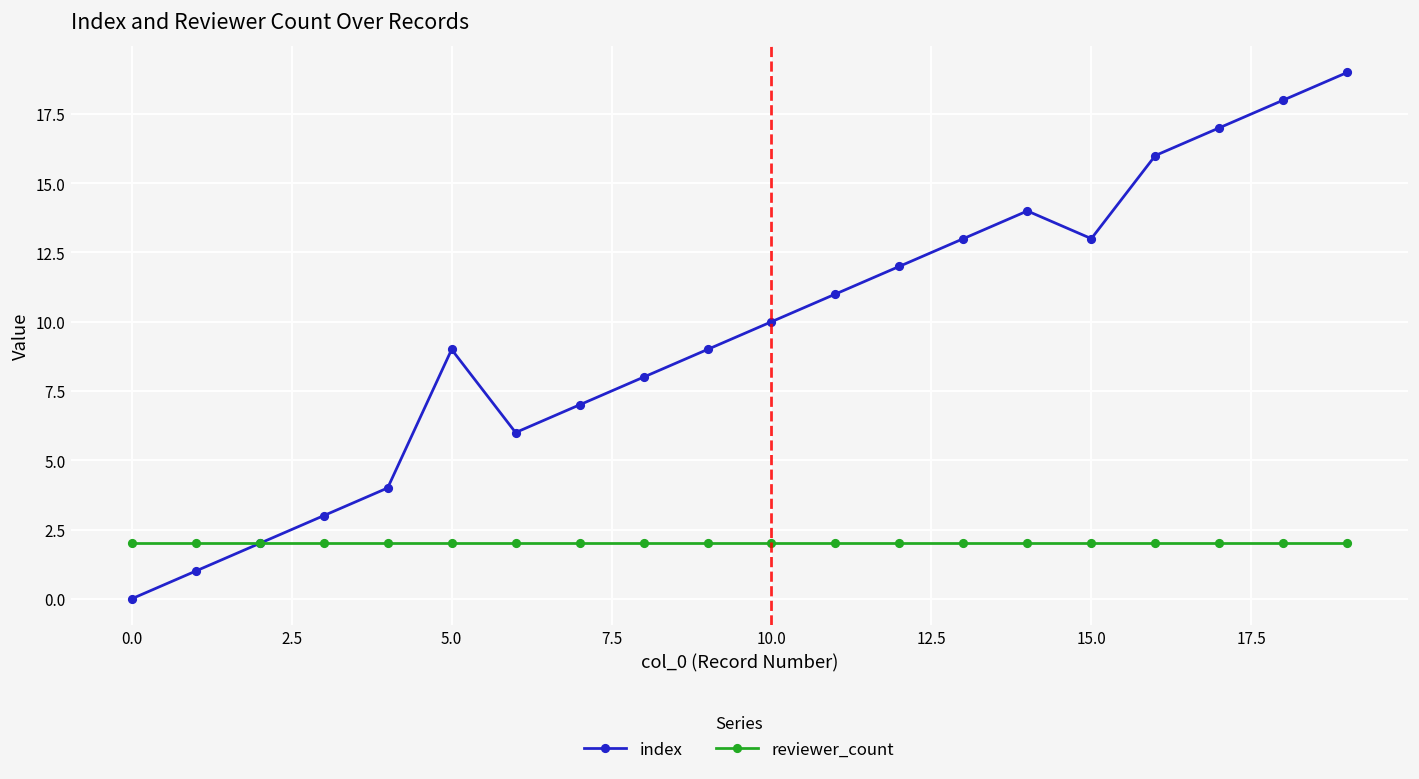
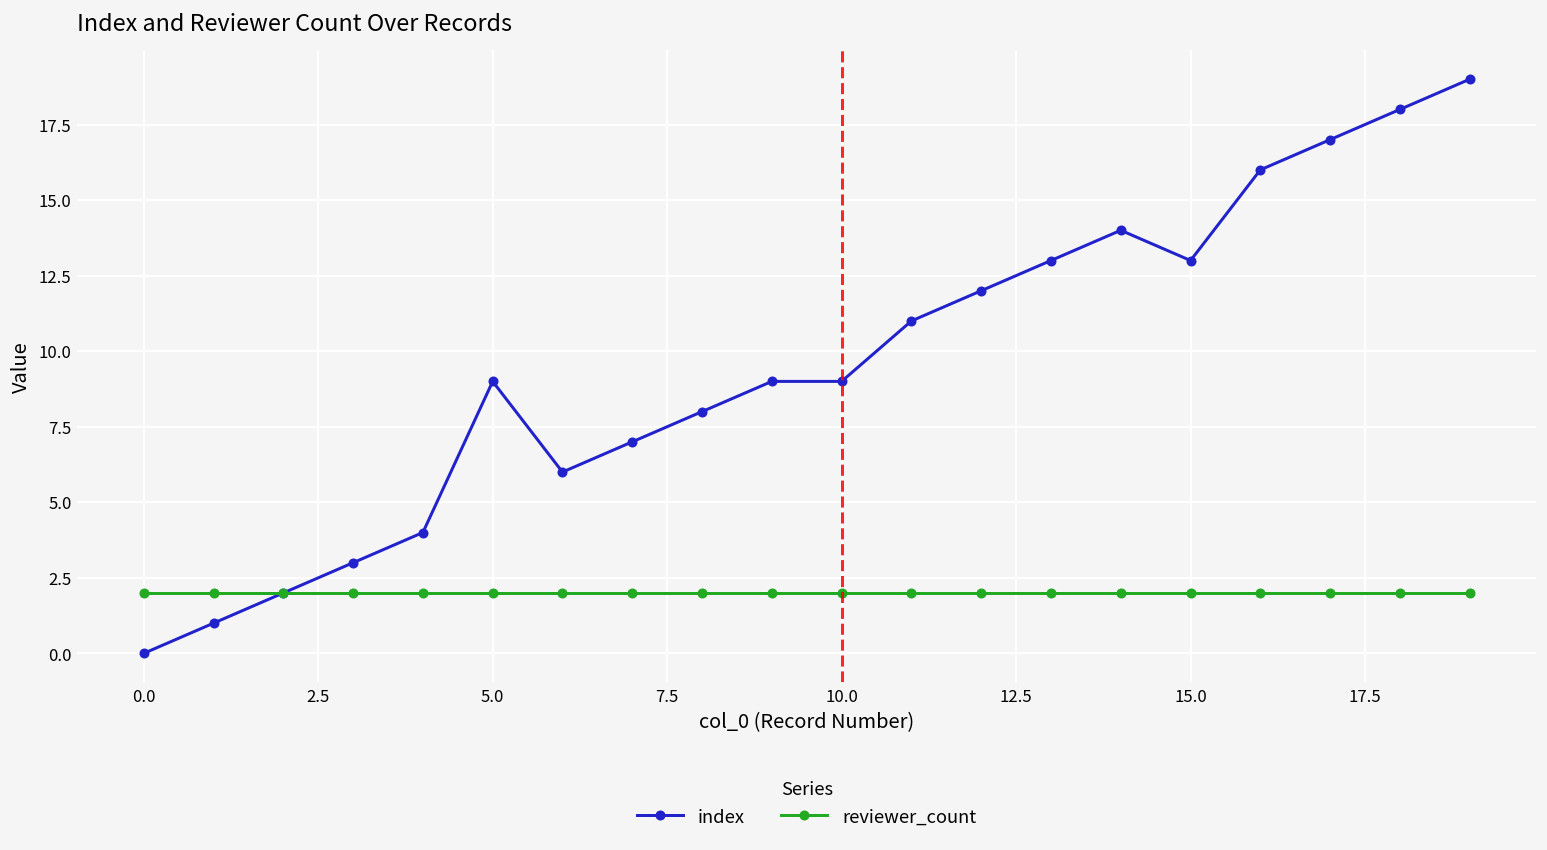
index, 10.0: 10 -> 9
